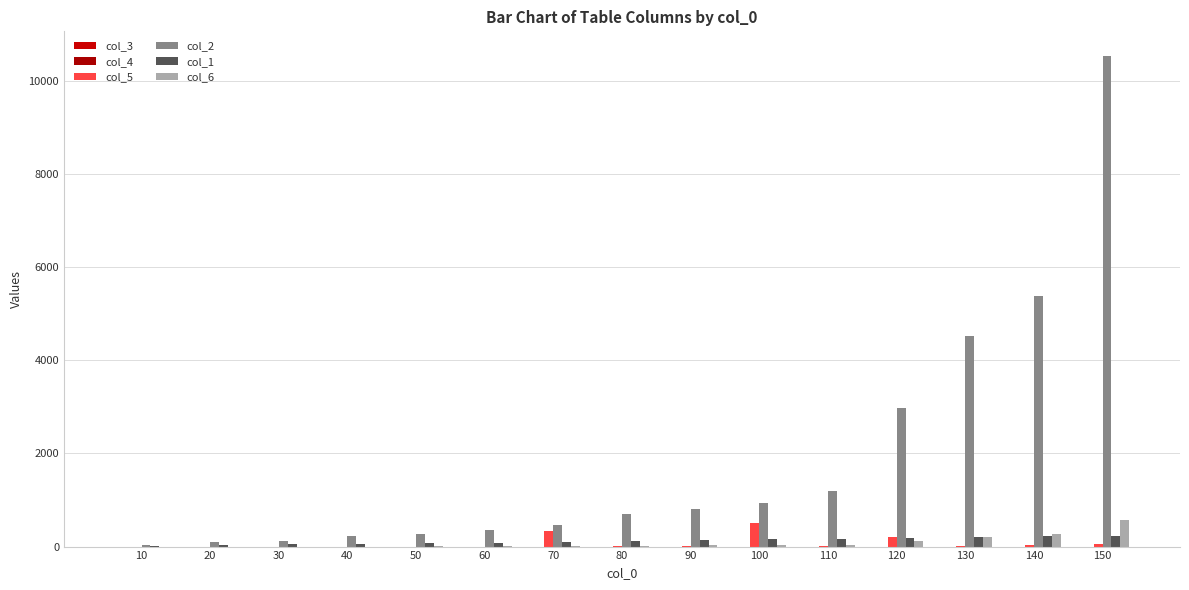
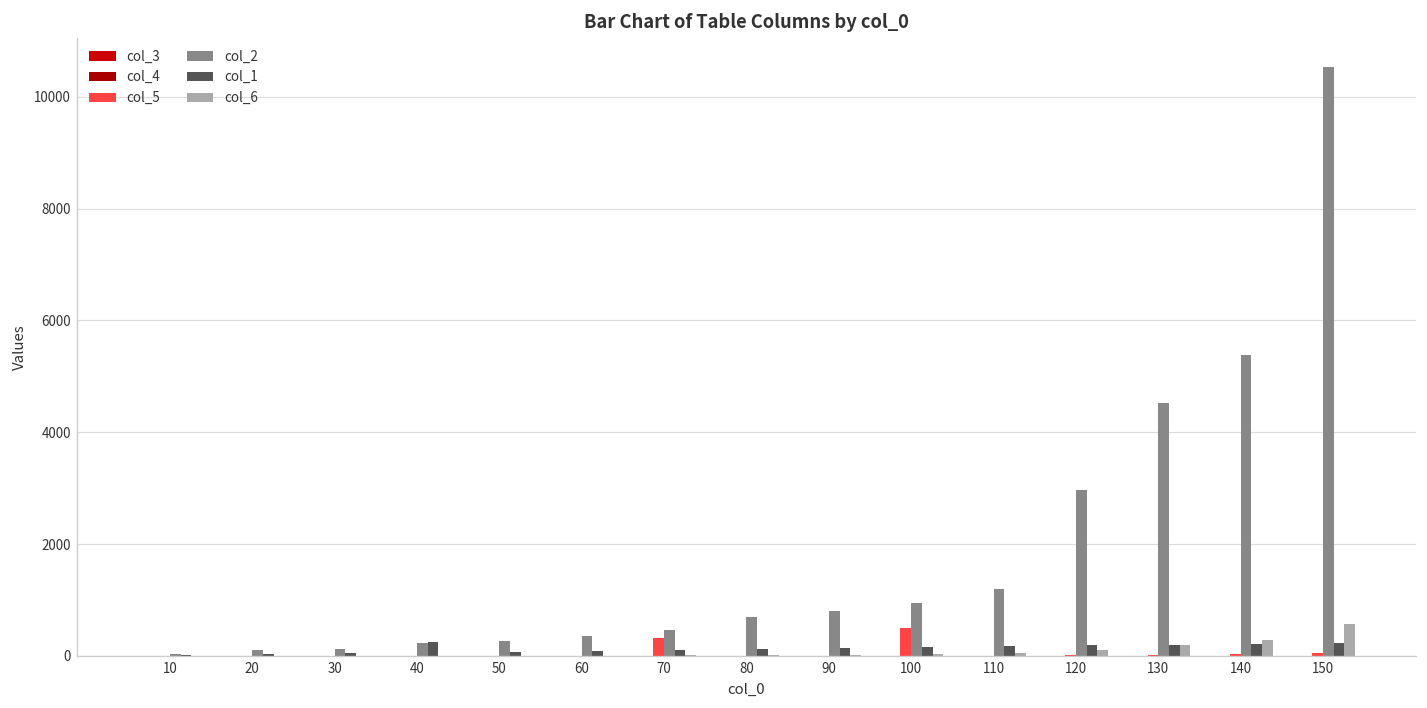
col_1, 40: 100 -> 200
col_5, 120: 200 -> 0
